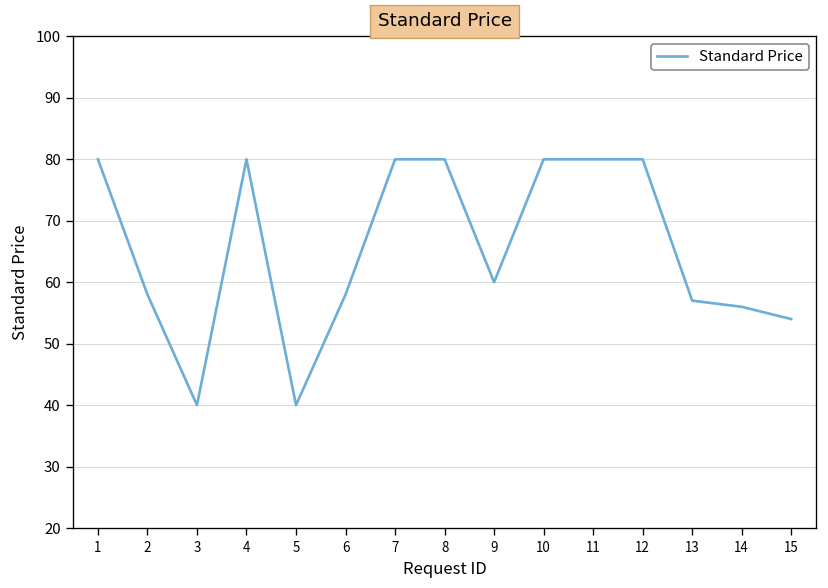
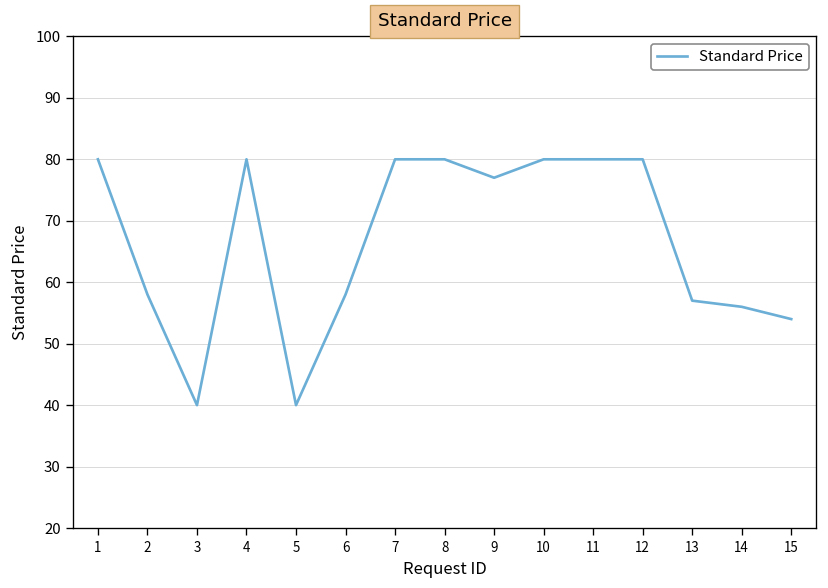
9: 60 -> 77
